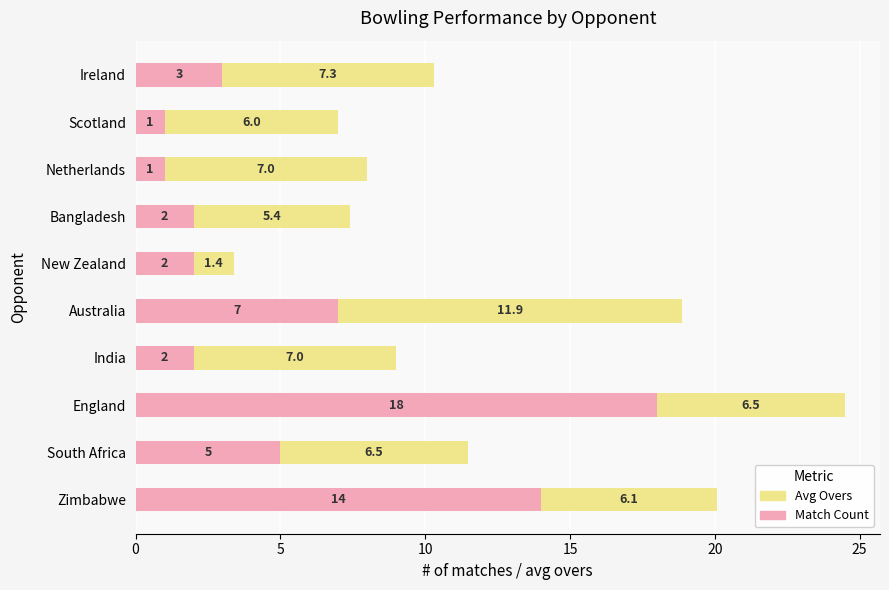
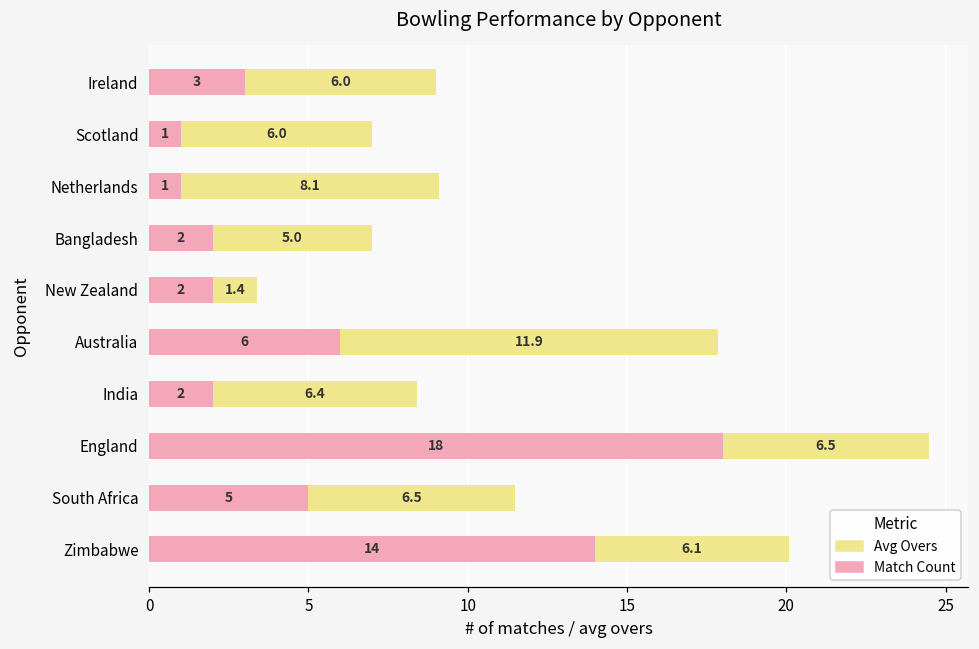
Avg Overs, Ireland: 7.3 -> 6.0
Avg Overs, Netherlands: 7.0 -> 8.1
Avg Overs, Bangladesh: 5.4 -> 5.0
Match Count, Australia: 7 -> 6
Avg Overs, India: 7.0 -> 6.4
